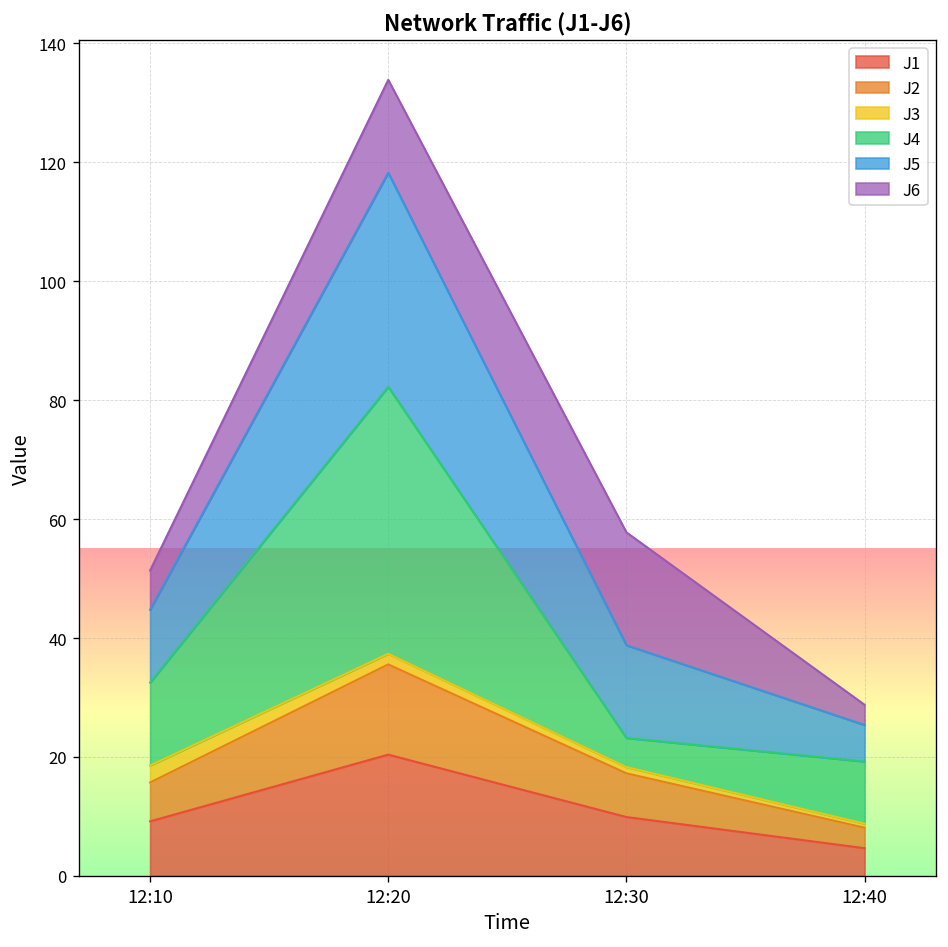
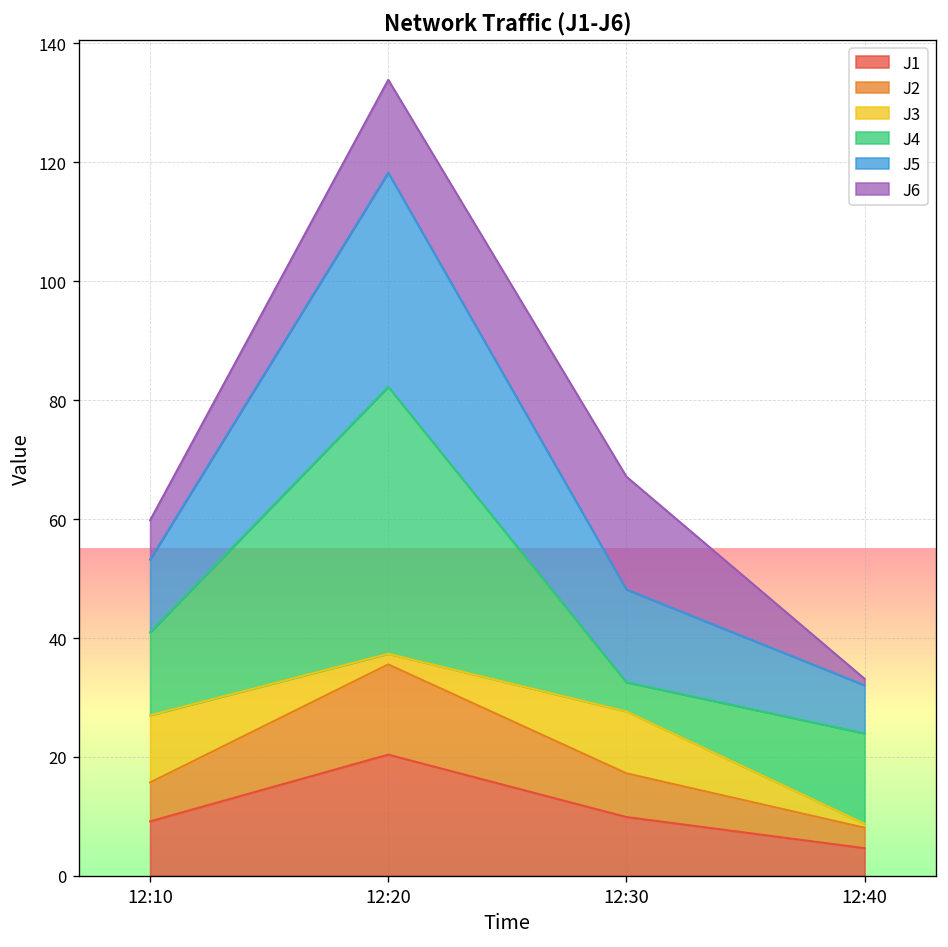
J3, 12:10: 3 -> 11
J3, 12:30: 1 -> 10
J4, 12:40: 10 -> 15
J5, 12:40: 6 -> 8
J6, 12:40: 3 -> 1
